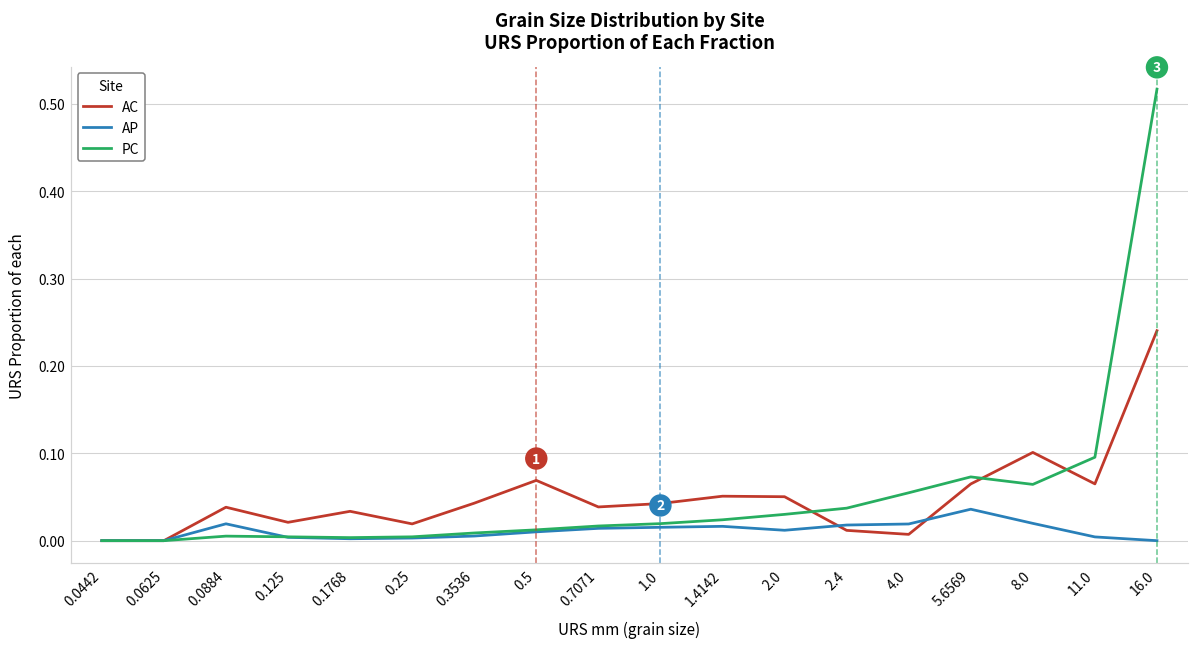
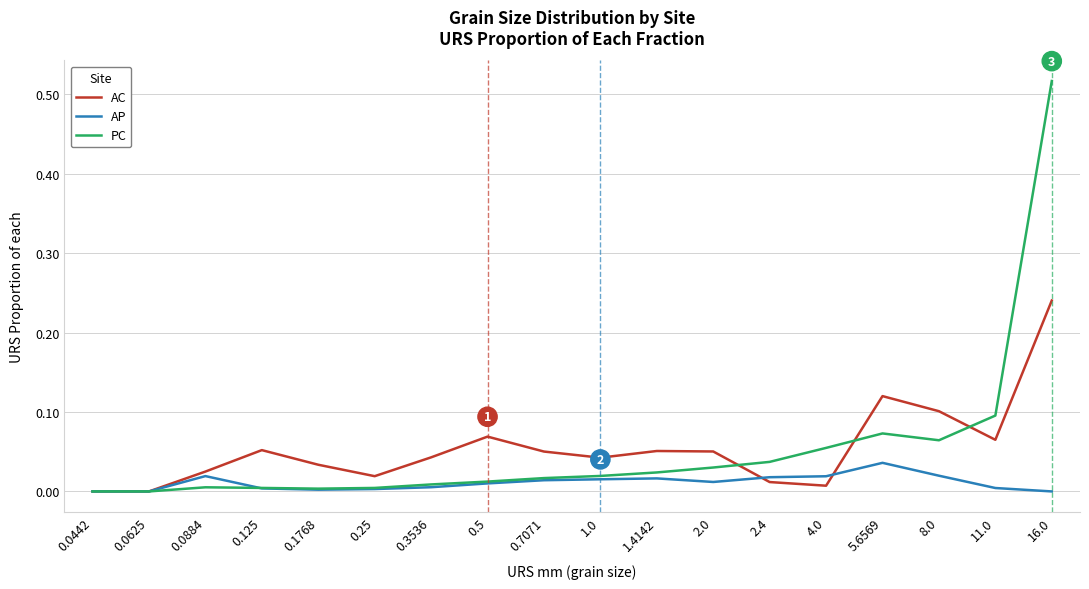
AC, 0.0884: 0.04 -> 0.03
AC, 0.125: 0.02 -> 0.05
AC, 0.7071: 0.04 -> 0.05
AC, 5.6569: 0.06 -> 0.12
